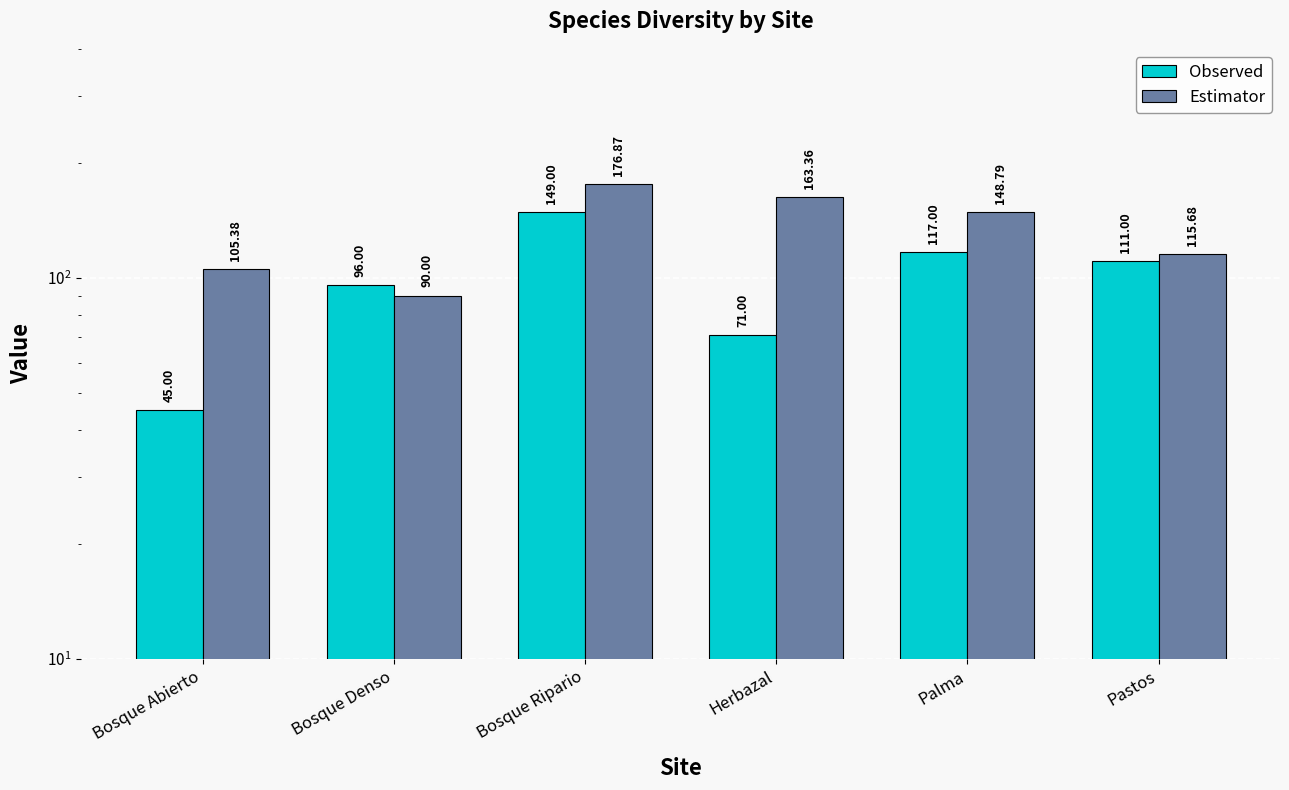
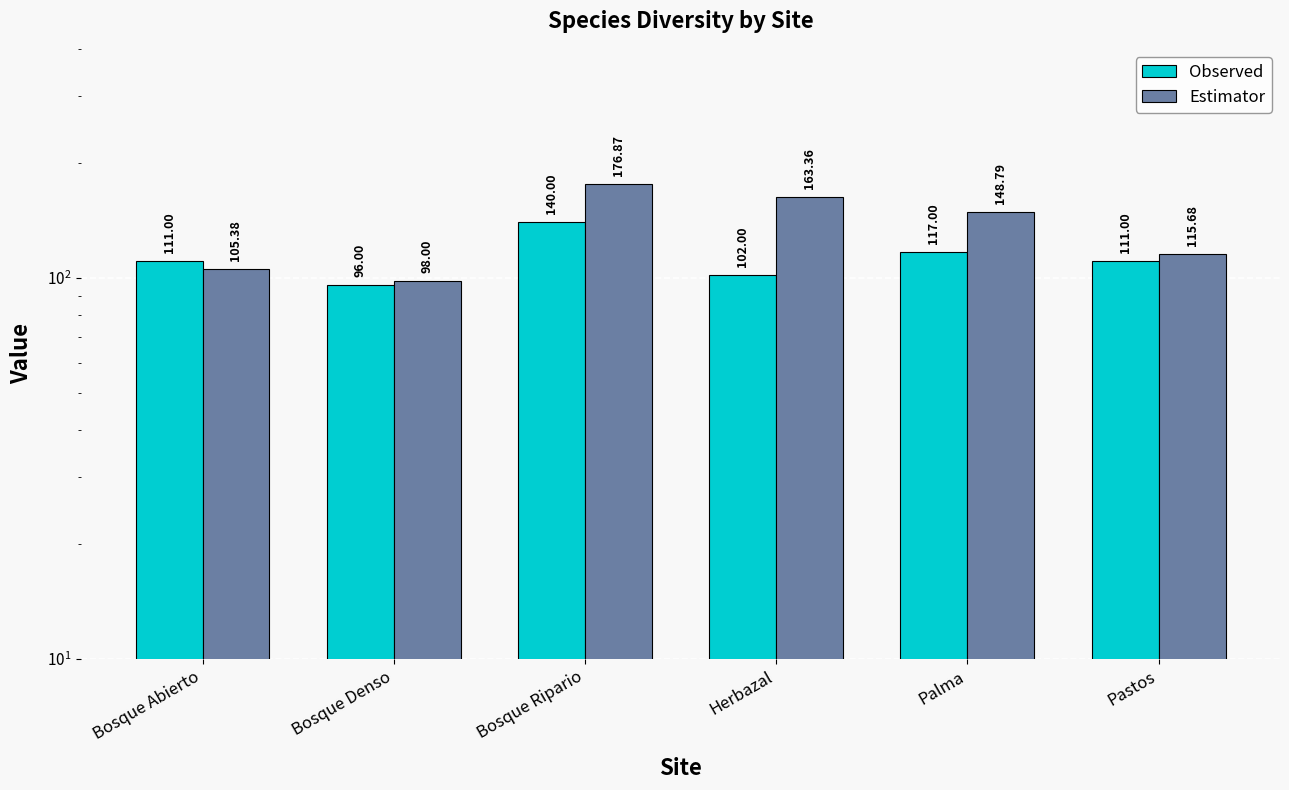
Observed, Bosque Abierto: 45.00 -> 111.00
Estimator, Bosque Denso: 90.00 -> 98.00
Observed, Bosque Ripario: 149.00 -> 140.00
Observed, Herbazal: 71.00 -> 102.00
